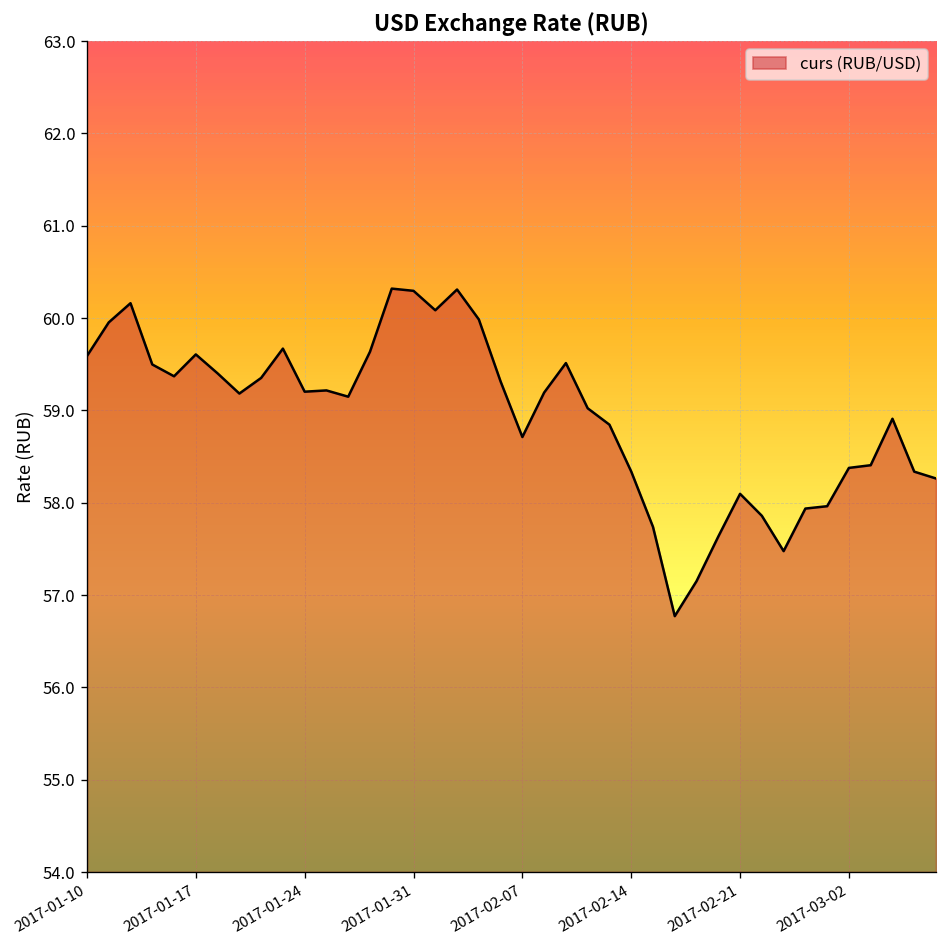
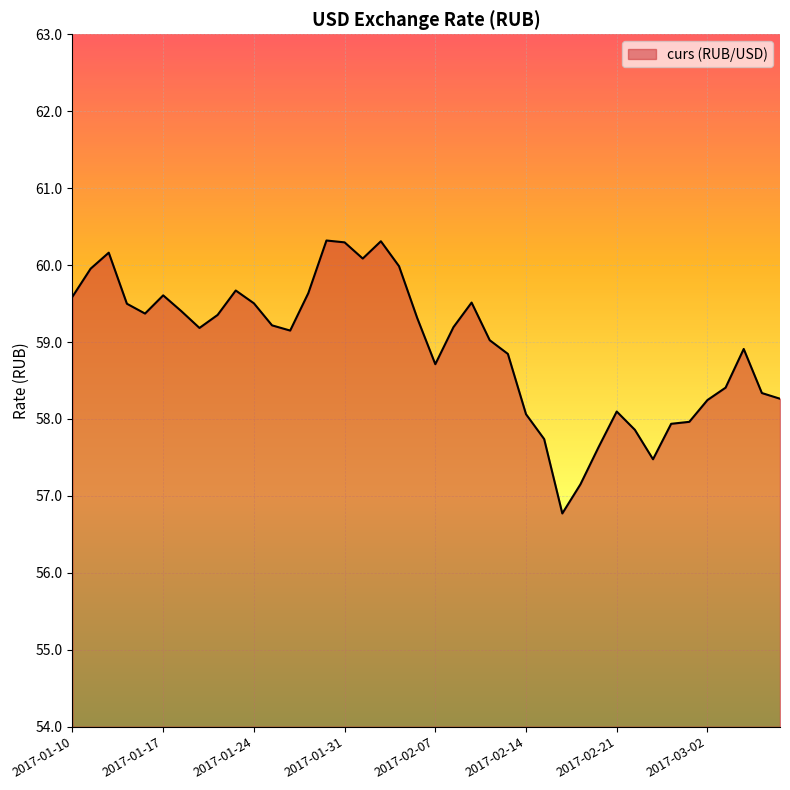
2017-01-24: 59.2 -> 59.5
2017-02-14: 58.3 -> 58.1
2017-03-02: 58.4 -> 58.2
